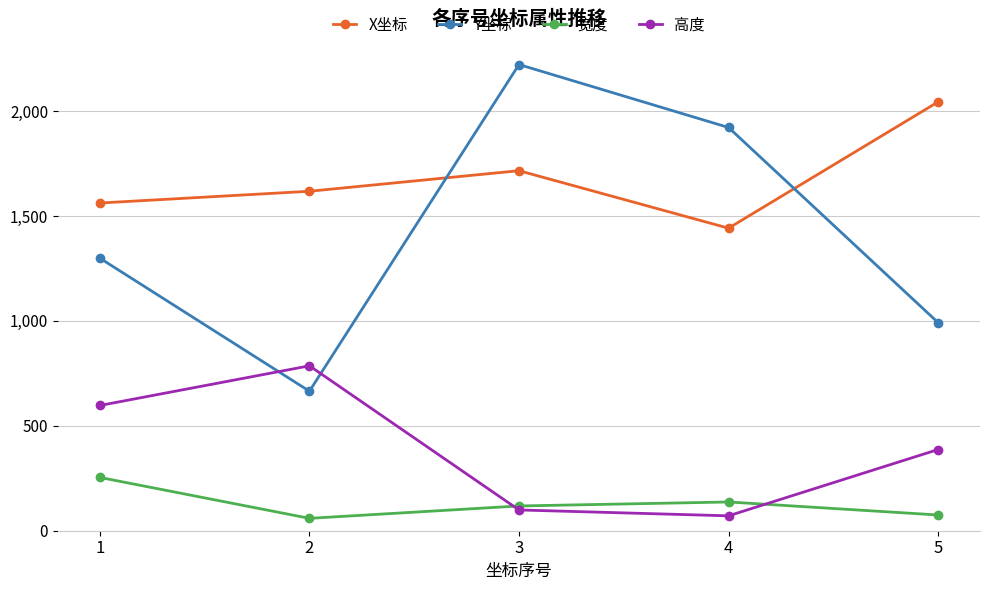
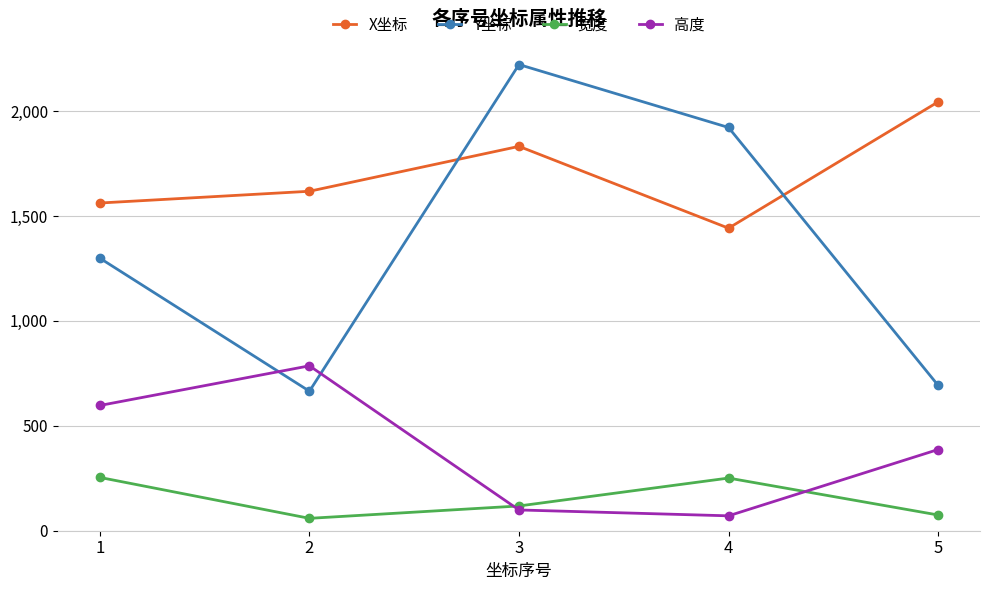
X坐标, 3: 1,720 -> 1,830
宽度, 4: 140 -> 250
Y坐标, 5: 990 -> 690
